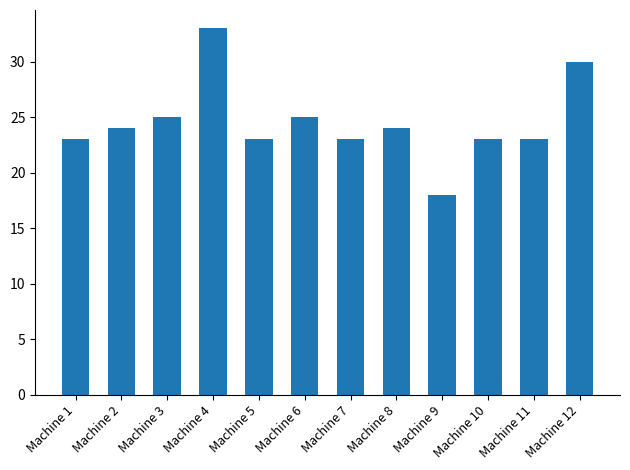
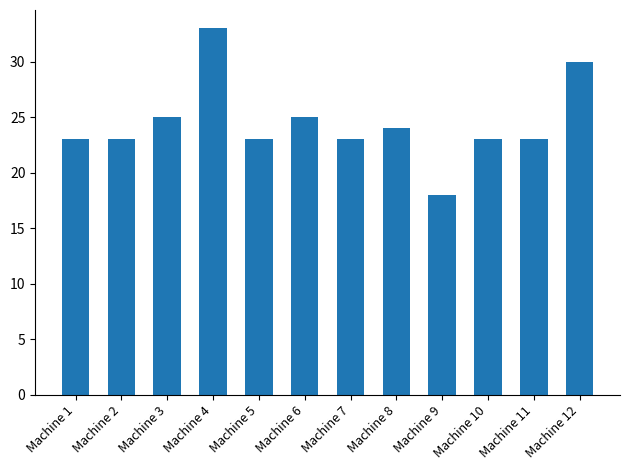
Machine 2: 24 -> 23
